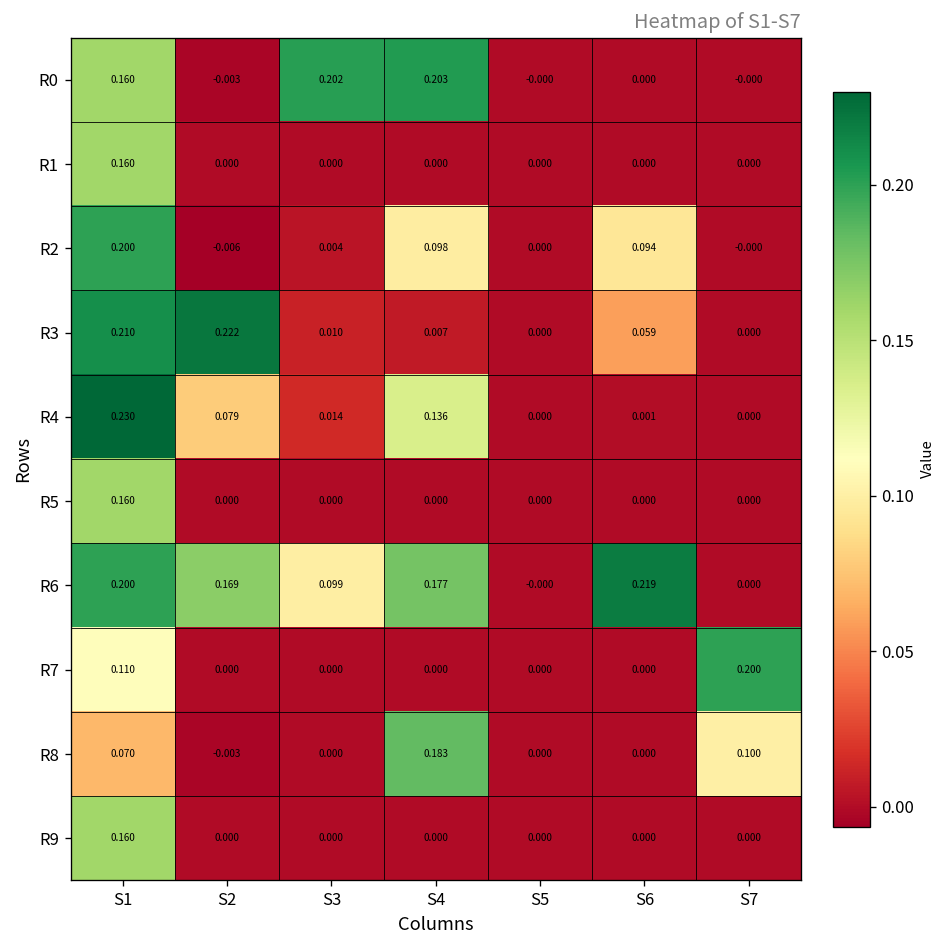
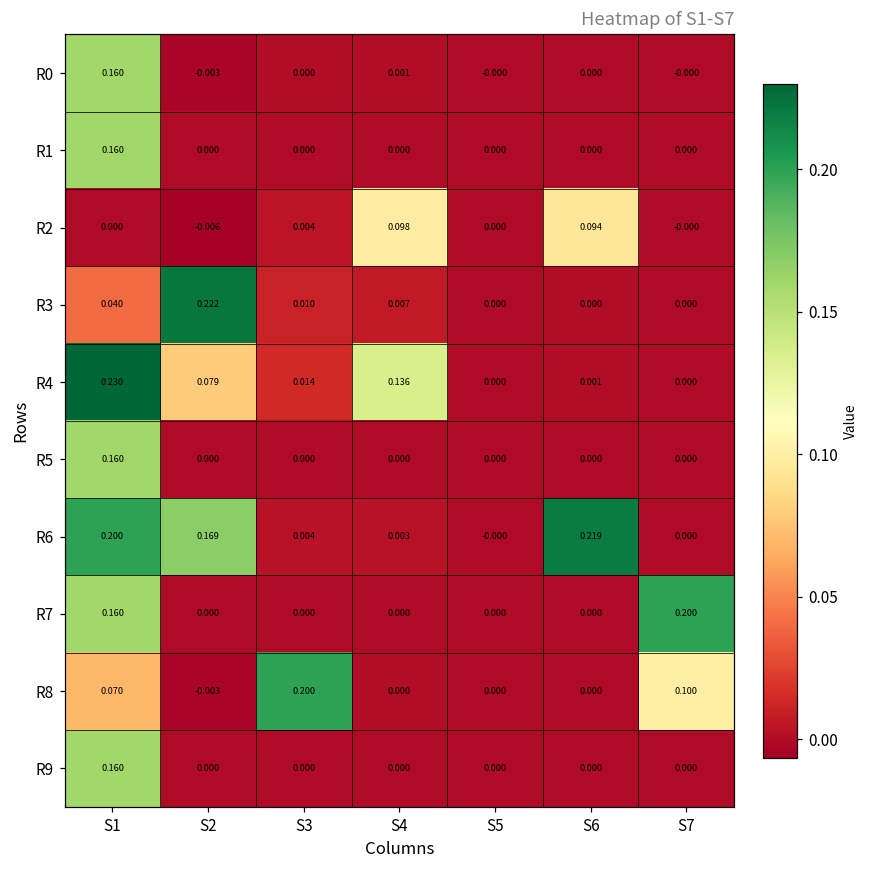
R0, S3: 0.202 -> 0.000
R0, S4: 0.203 -> 0.001
R2, S1: 0.200 -> 0.000
R3, S1: 0.210 -> 0.040
R3, S6: 0.059 -> 0.000
R6, S3: 0.099 -> 0.004
R6, S4: 0.177 -> 0.003
R7, S1: 0.110 -> 0.160
R8, S3: 0.000 -> 0.200
R8, S4: 0.183 -> 0.000
